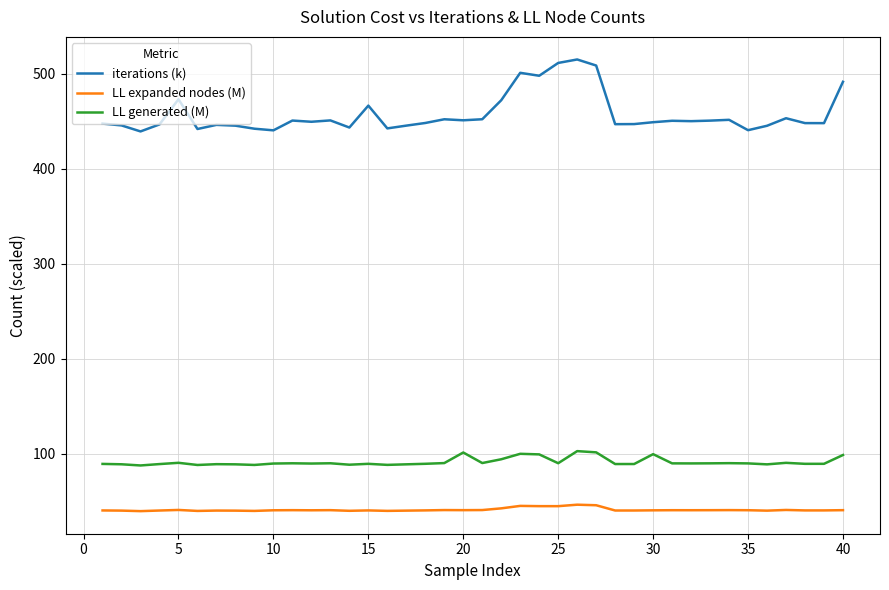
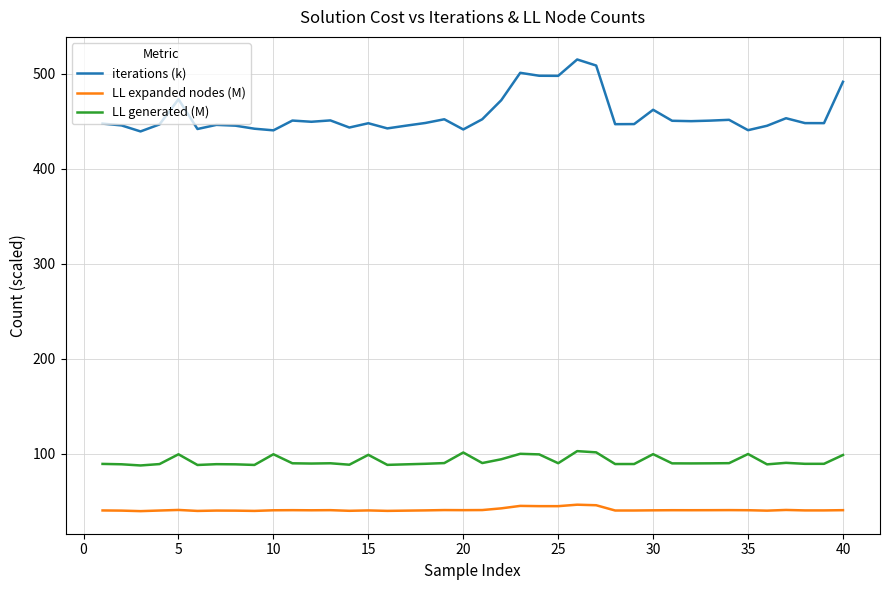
LL generated (M), 5: 90 -> 100
LL generated (M), 10: 90 -> 100
iterations (k), 15: 470 -> 450
LL generated (M), 15: 90 -> 100
iterations (k), 20: 450 -> 440
iterations (k), 25: 510 -> 500
iterations (k), 30: 450 -> 460
LL generated (M), 35: 90 -> 100
